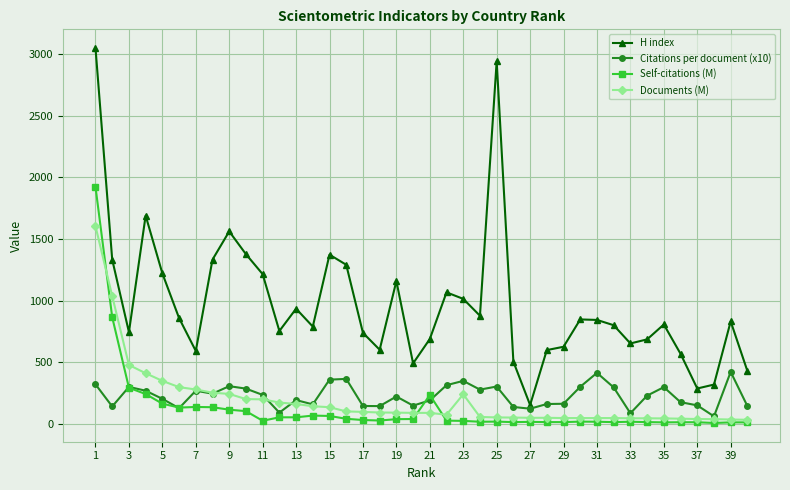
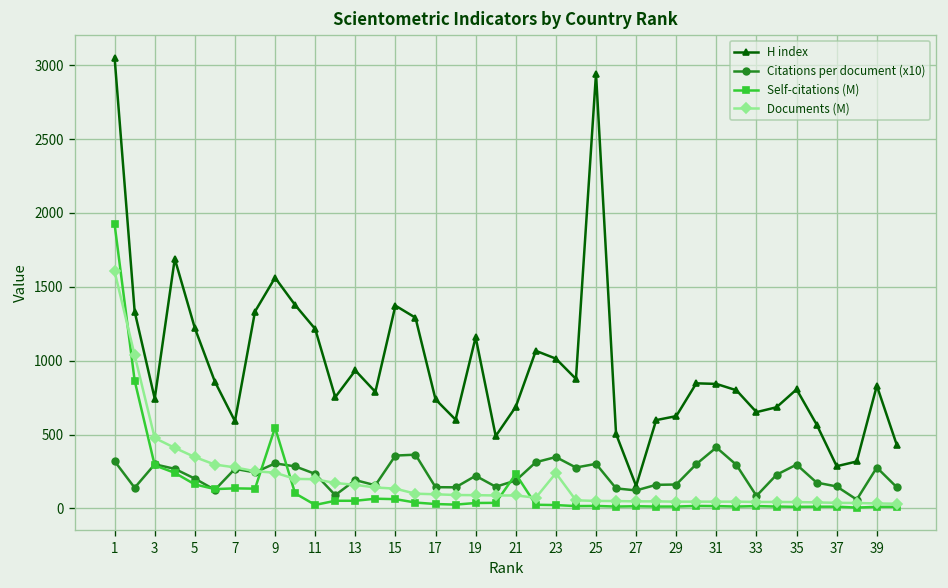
Self-citations (M), 9: 110 -> 550
Citations per document (x10), 39: 420 -> 280
